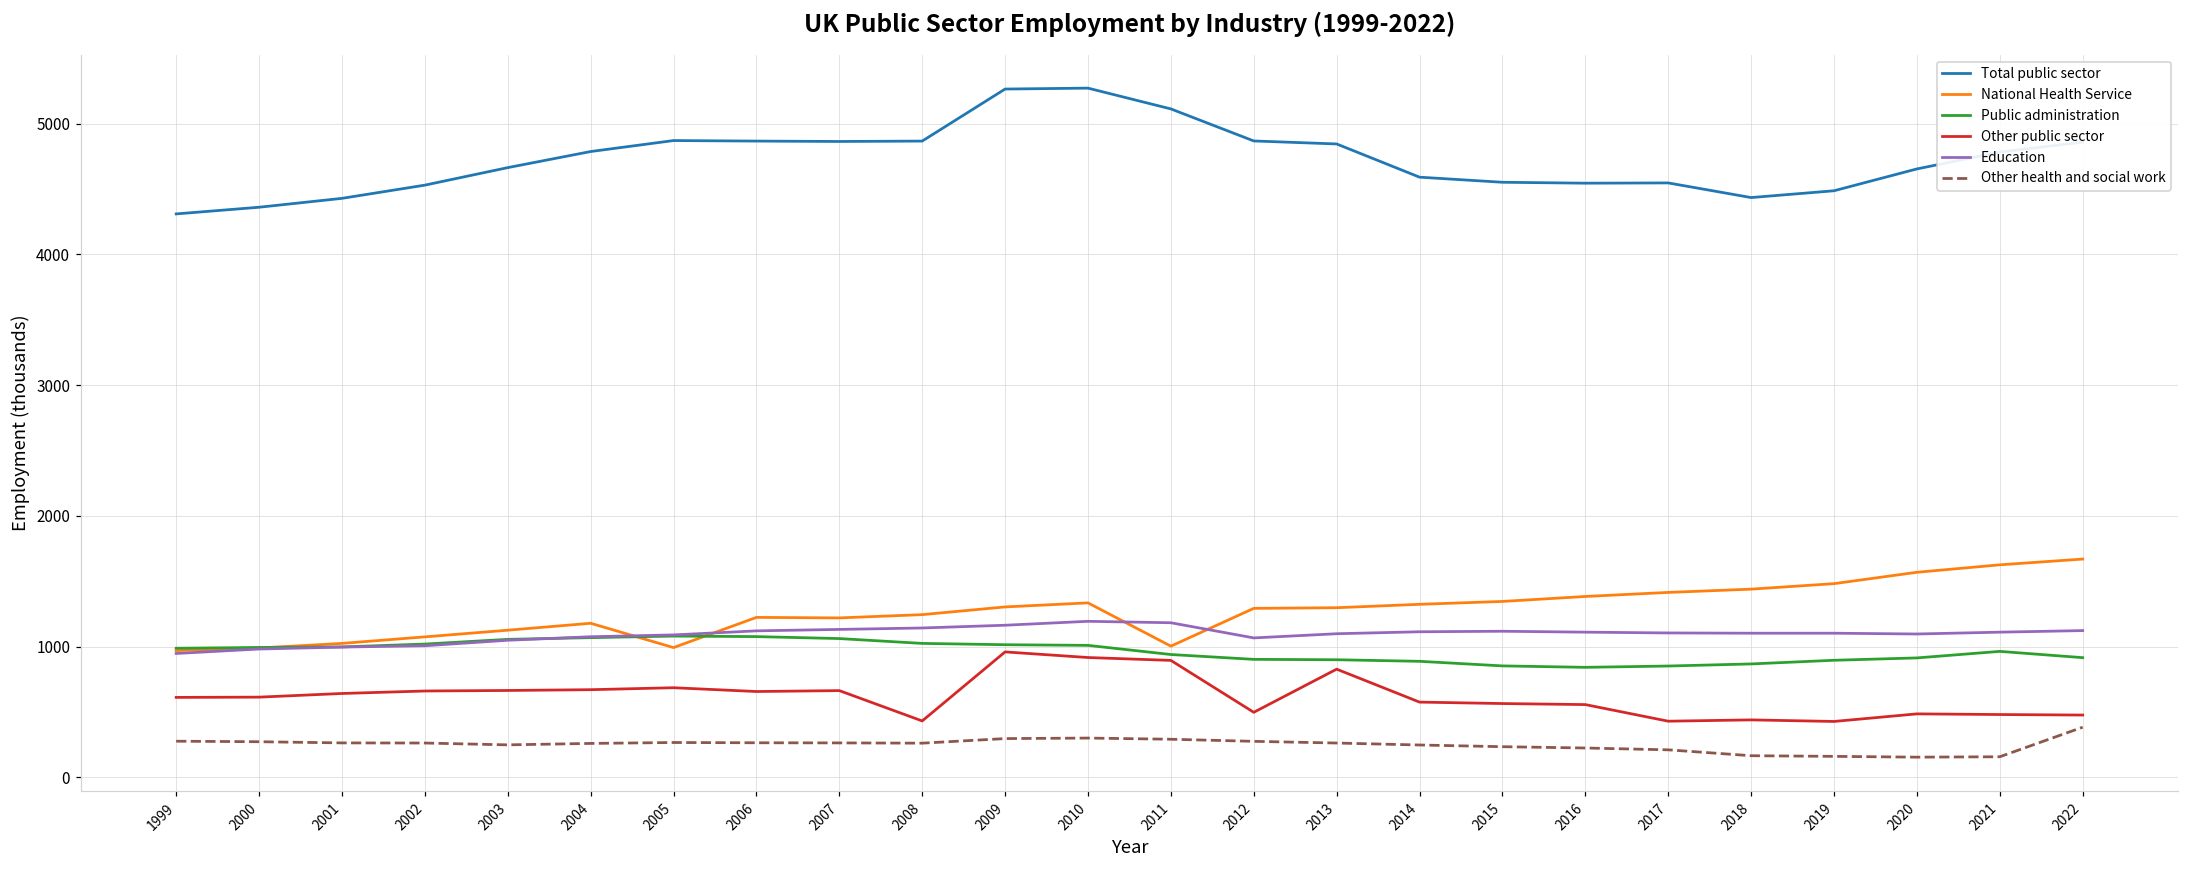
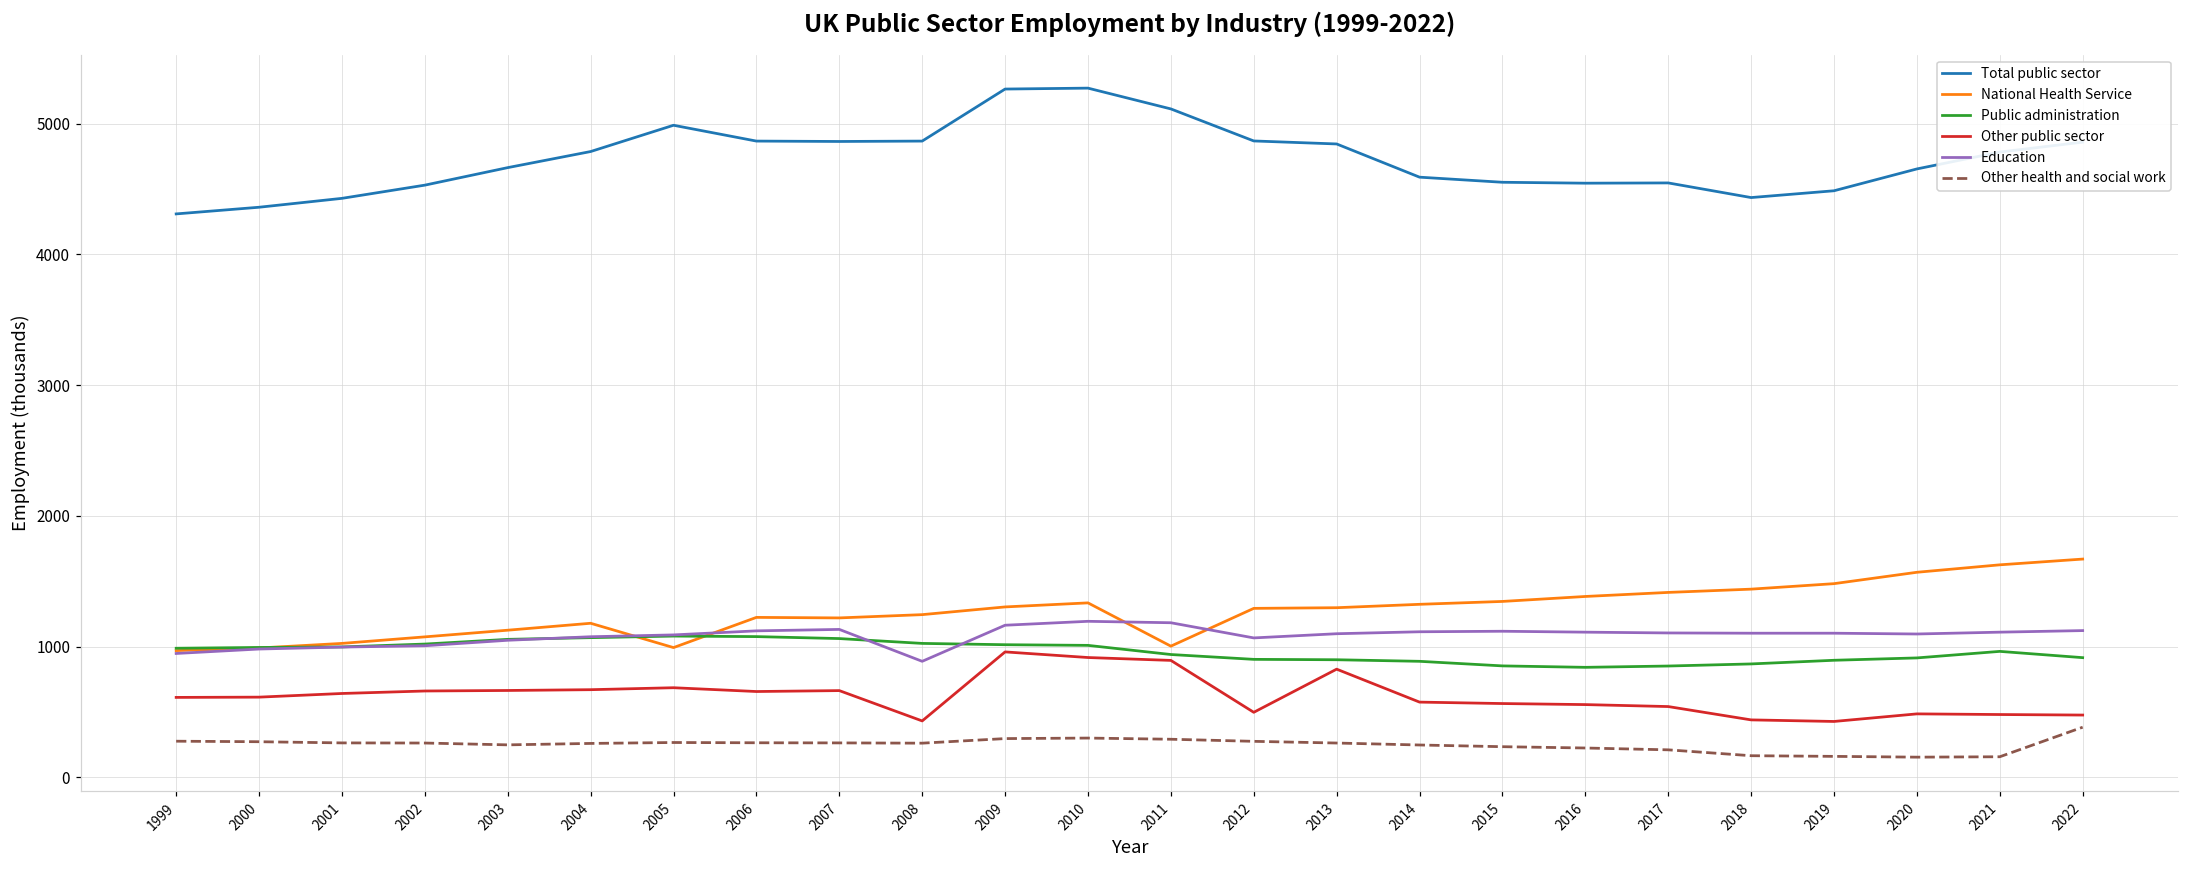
Total public sector, 2005: 4870 -> 4990
Education, 2008: 1140 -> 890
Other public sector, 2017: 430 -> 540
